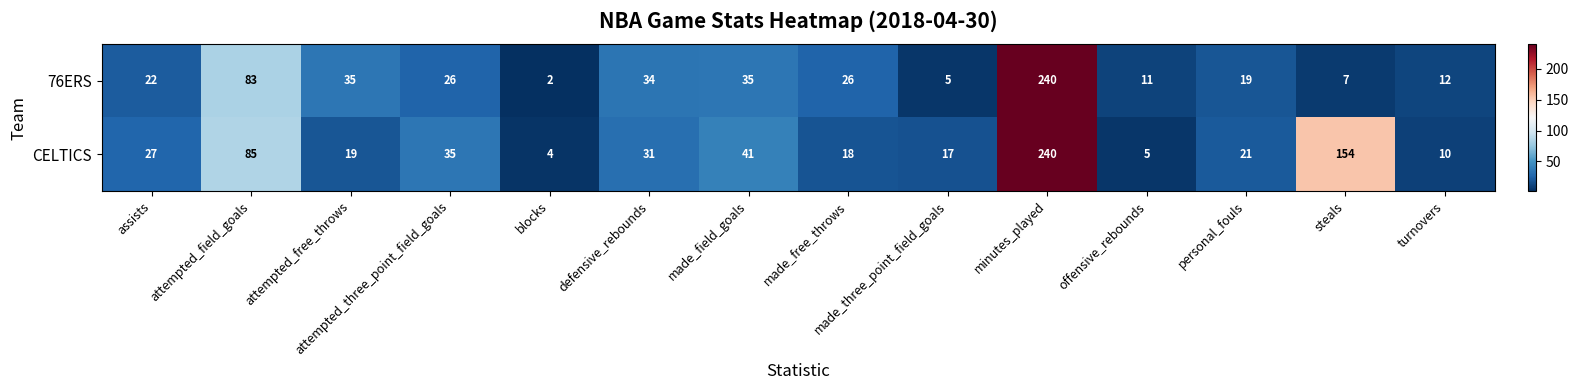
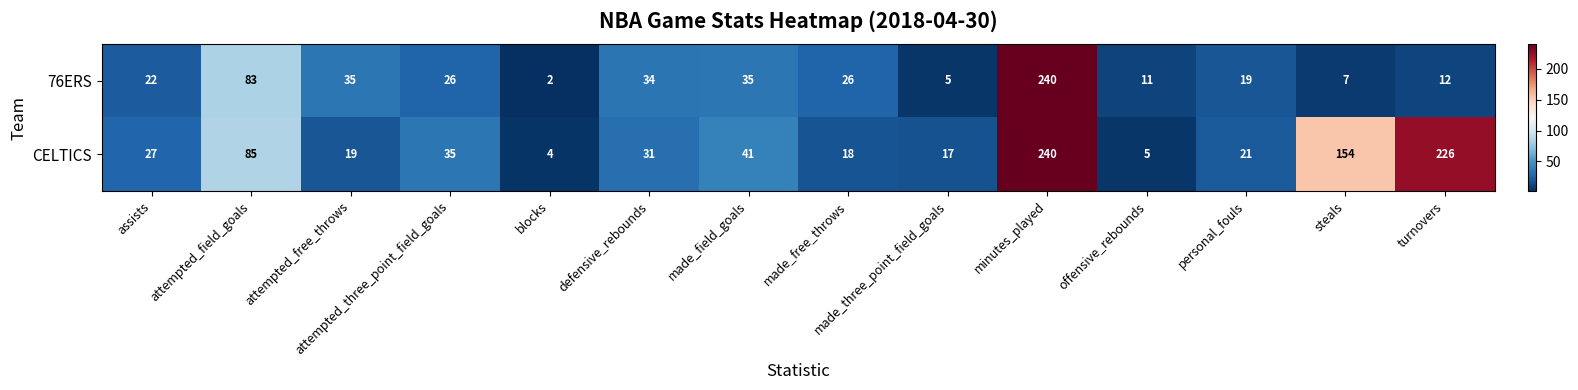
CELTICS, turnovers: 10 -> 226
